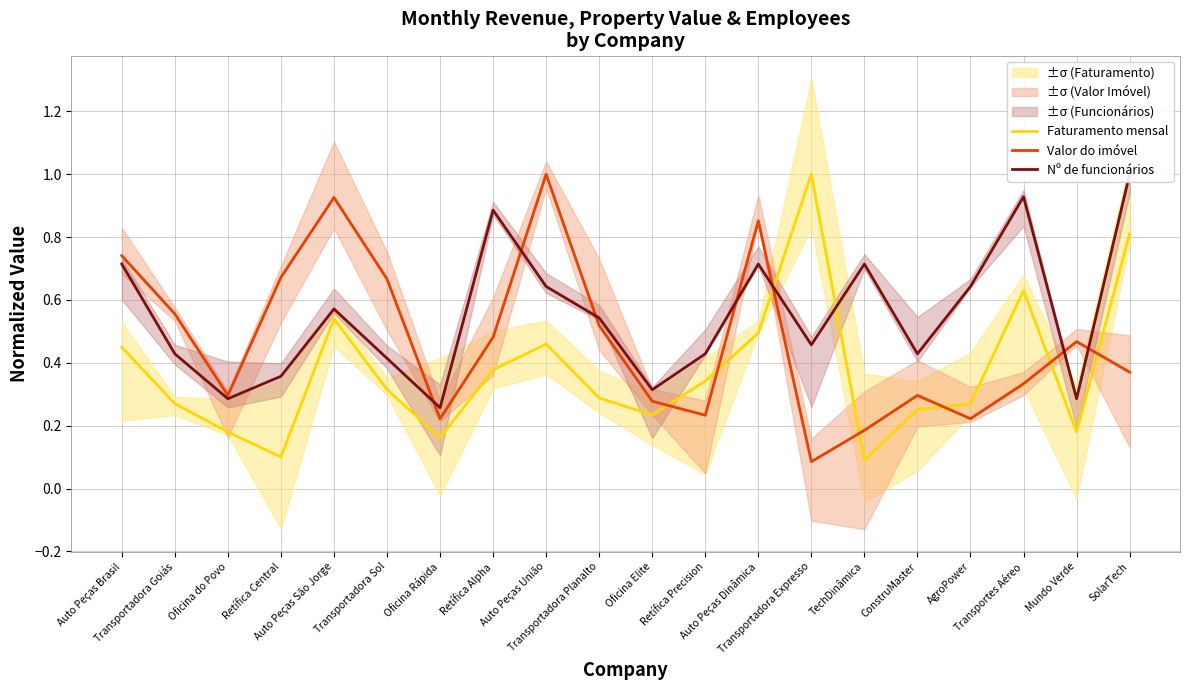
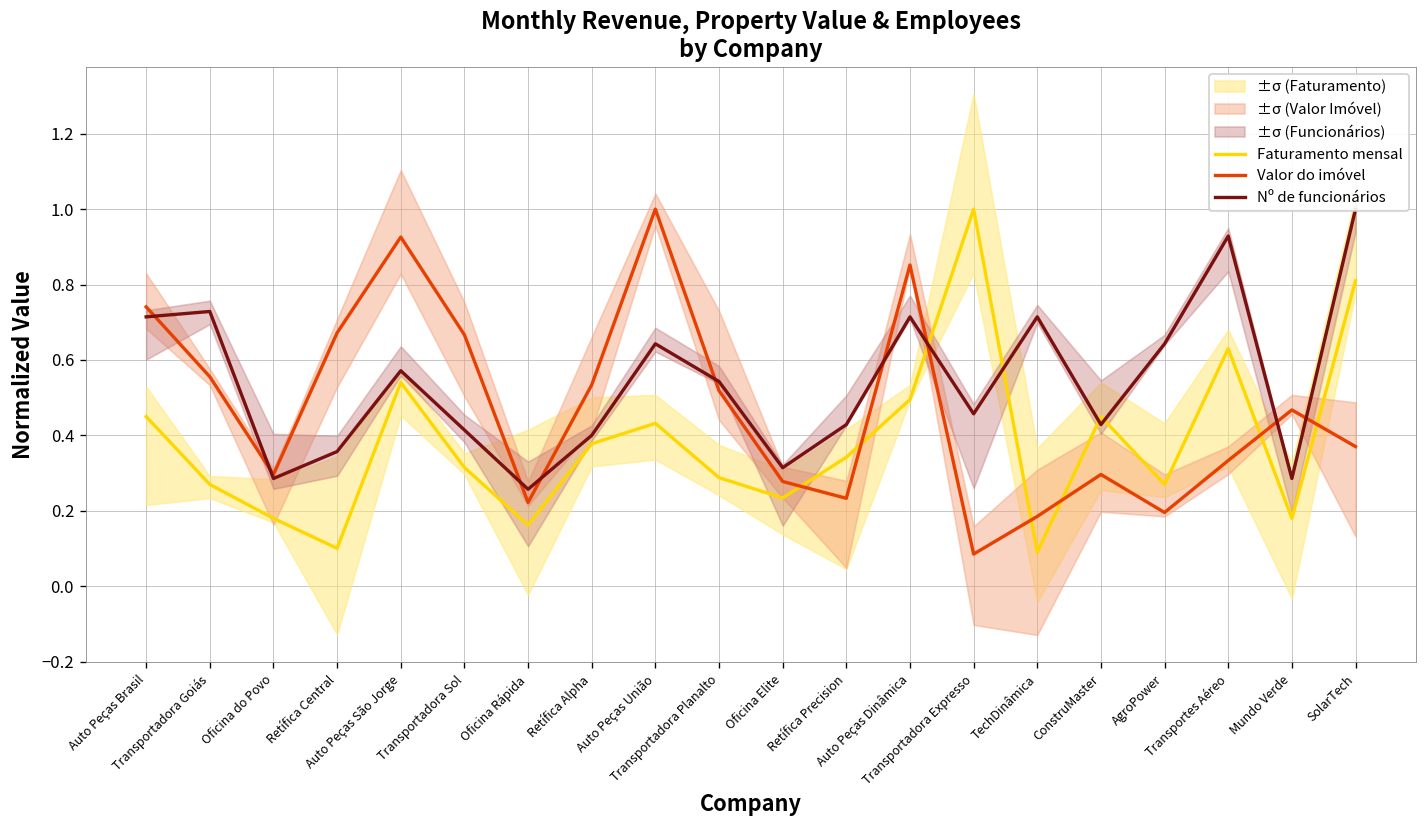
Nº de funcionários, Transportadora Goiás: 0.43 -> 0.73
Valor do imóvel, Retífica Alpha: 0.48 -> 0.53
Nº de funcionários, Retífica Alpha: 0.89 -> 0.40
Faturamento mensal, Auto Peças União: 0.46 -> 0.43
Faturamento mensal, ConstruMaster: 0.25 -> 0.45
Valor do imóvel, AgroPower: 0.22 -> 0.20
